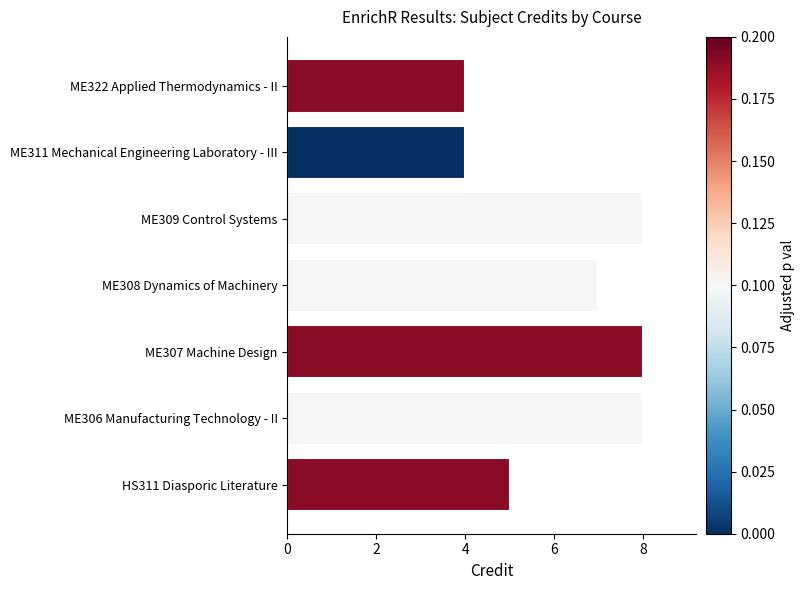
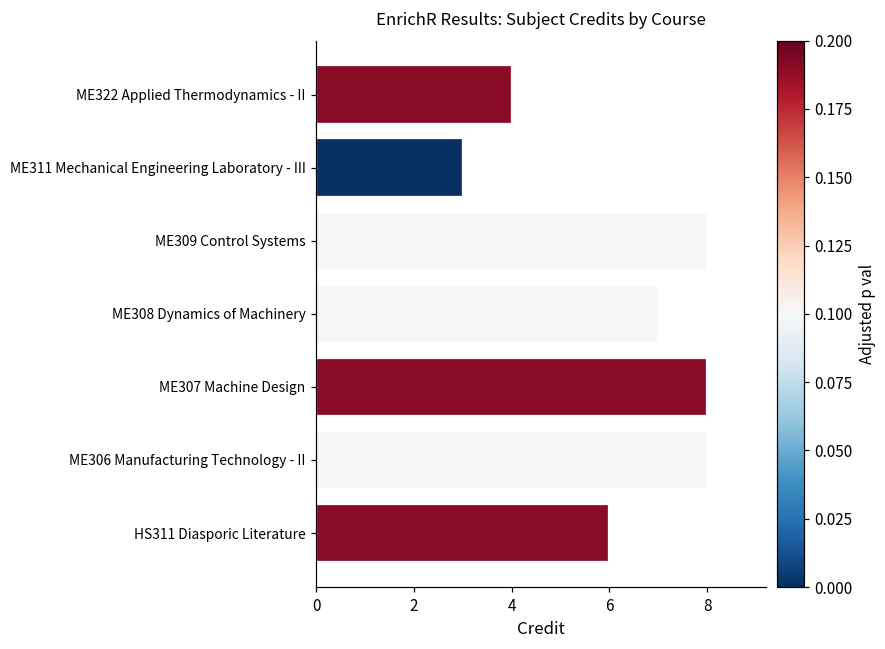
ME311 Mechanical Engineering Laboratory - III: 4 -> 3
HS311 Diasporic Literature: 5 -> 6
